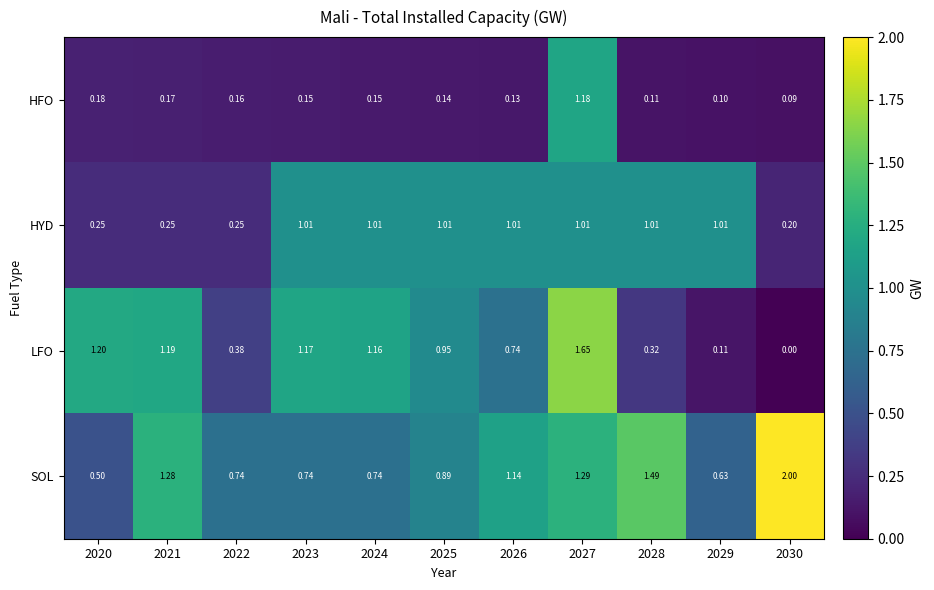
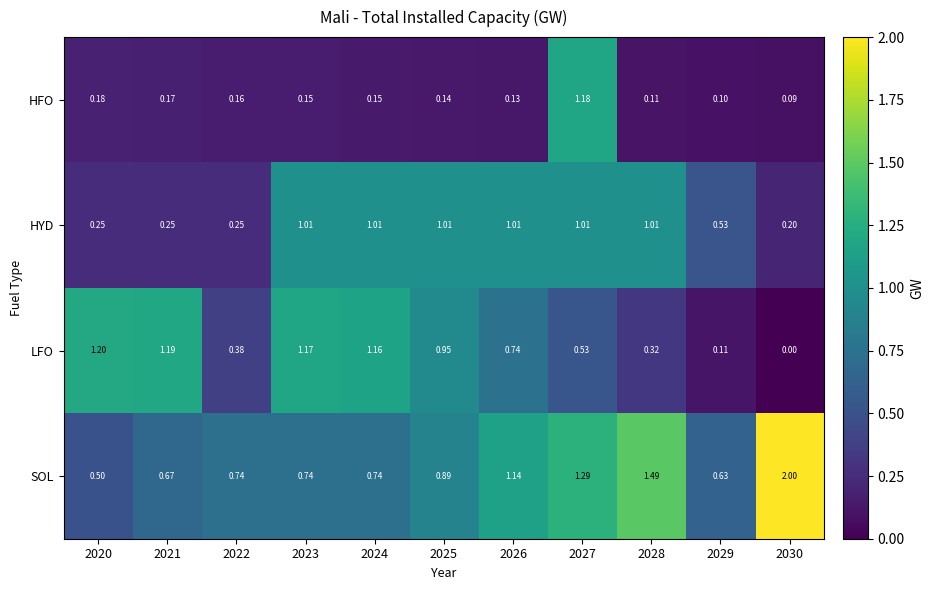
HYD, 2029: 1.01 -> 0.53
LFO, 2027: 1.65 -> 0.53
SOL, 2021: 1.28 -> 0.67
